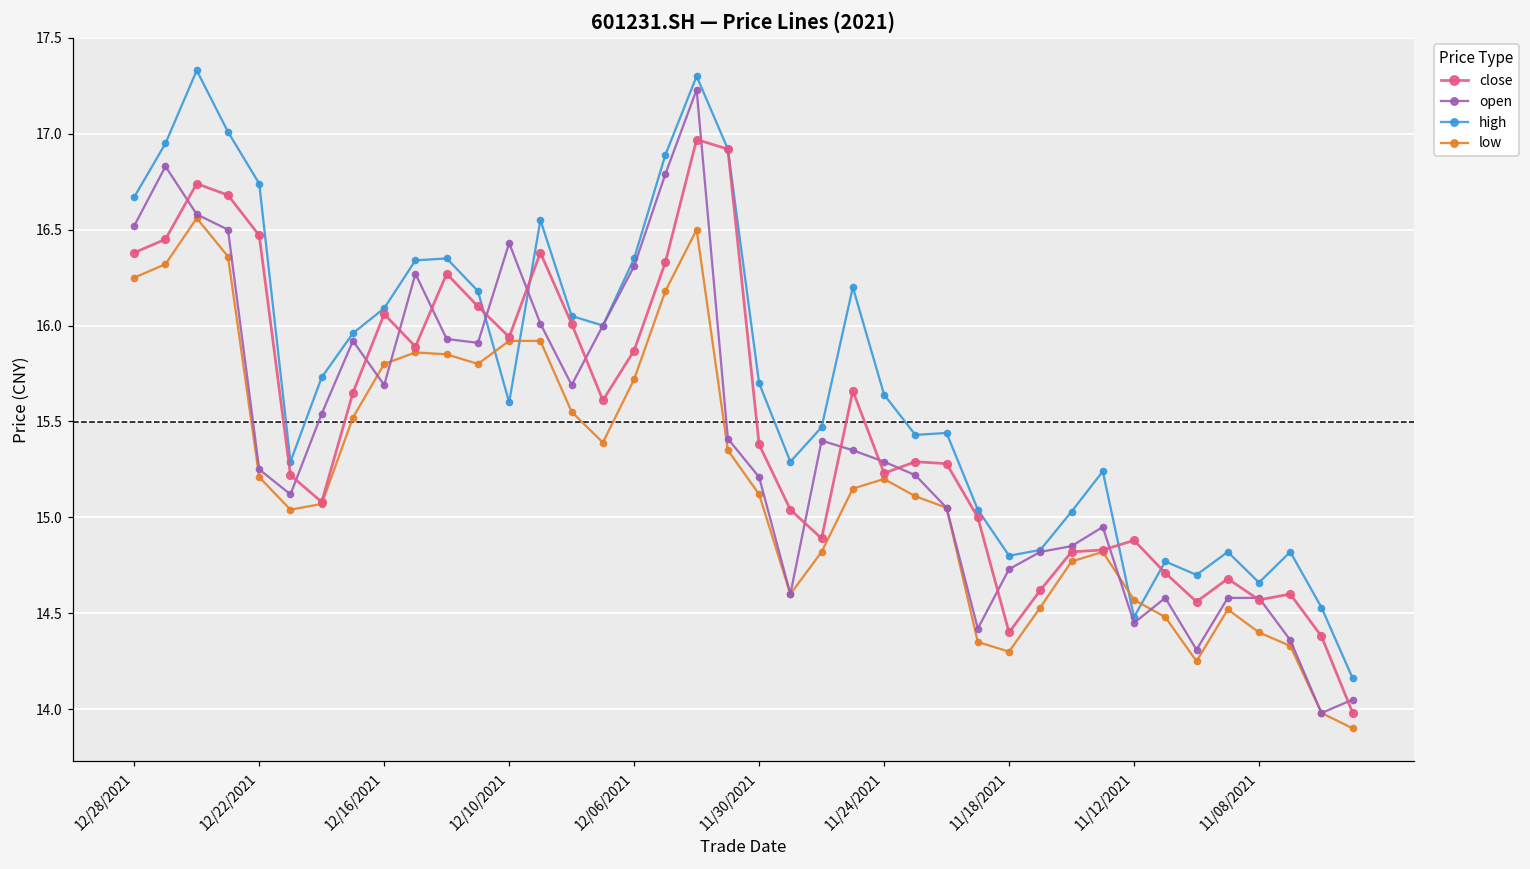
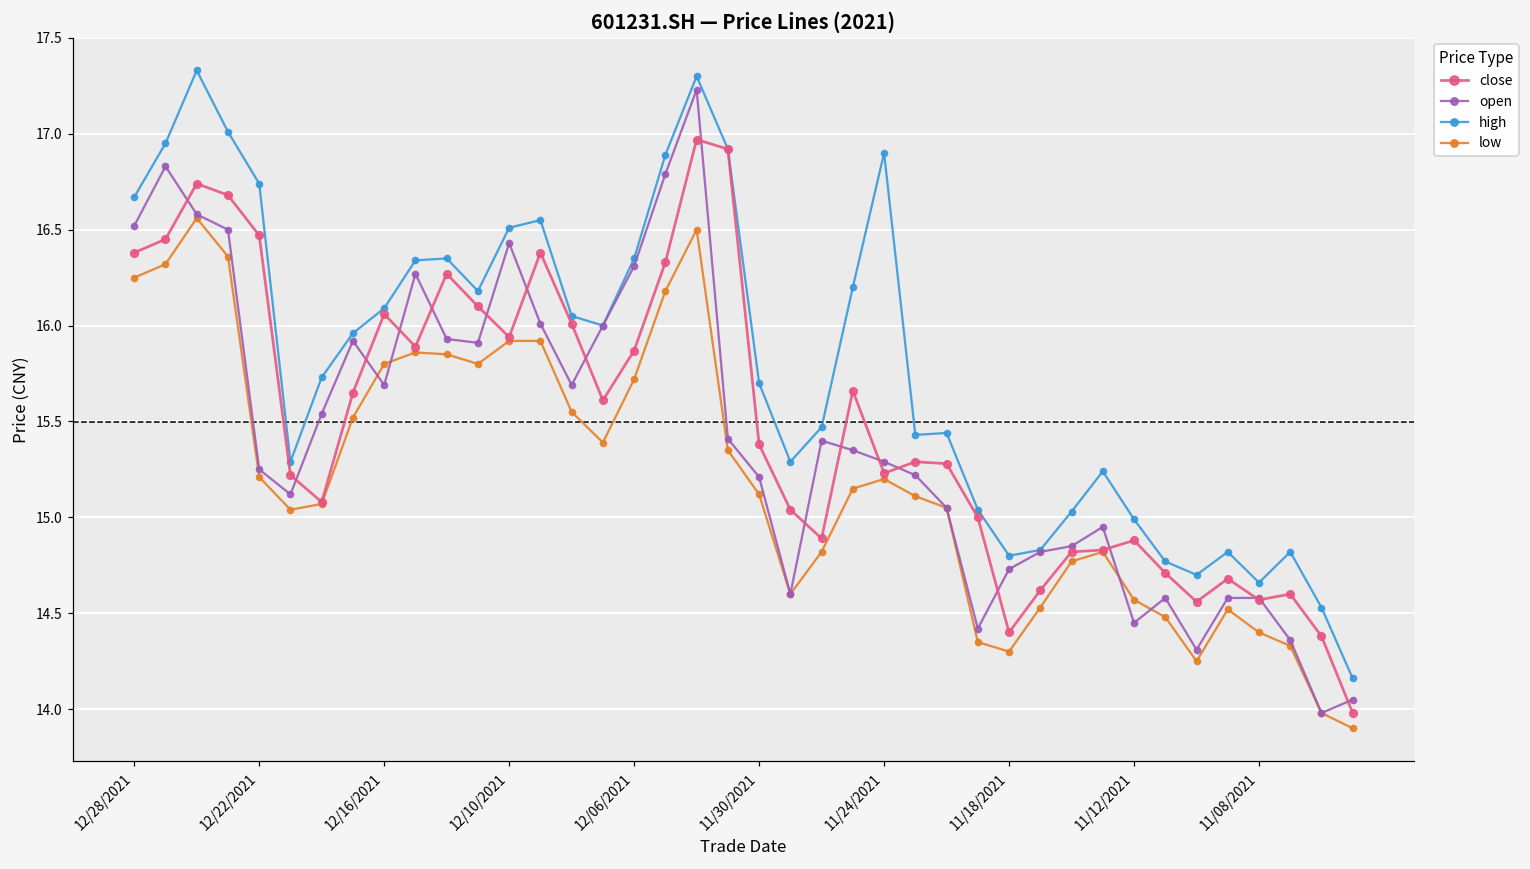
high, 12/10/2021: 15.60 -> 16.51
high, 11/24/2021: 15.64 -> 16.90
high, 11/12/2021: 14.48 -> 14.99
